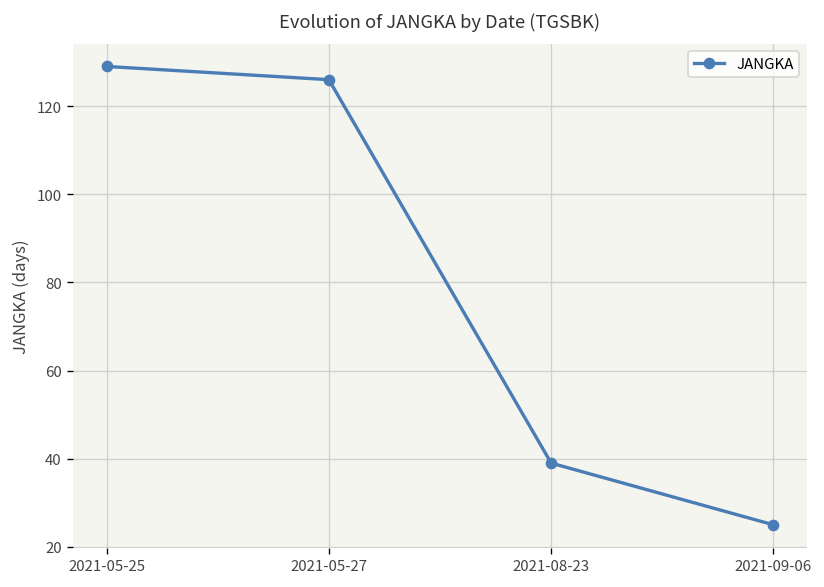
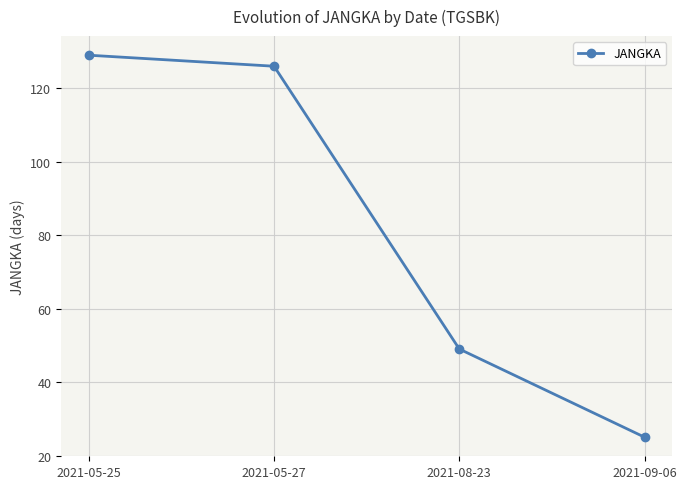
2021-08-23: 39 -> 49
